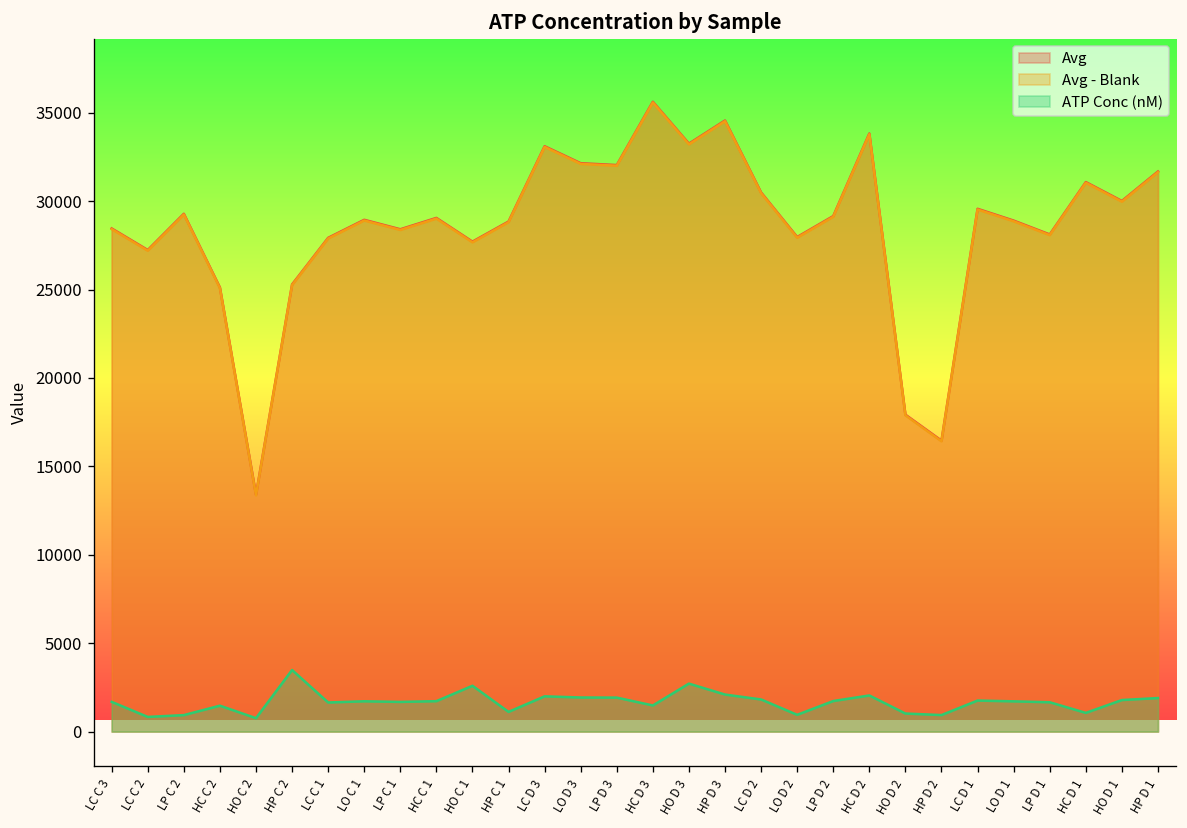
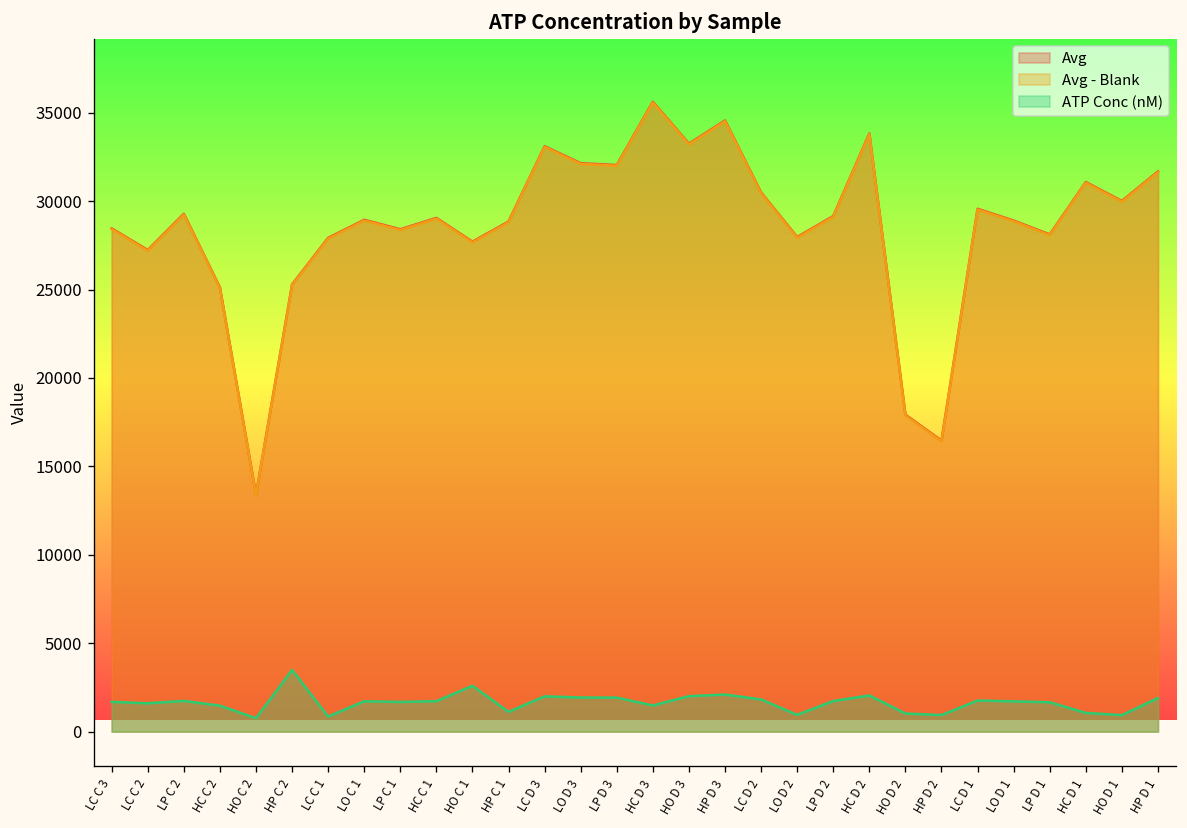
ATP Conc (nM), LC C 2: 800 -> 1600
ATP Conc (nM), LP C 2: 900 -> 1700
ATP Conc (nM), LC C 1: 1600 -> 900
ATP Conc (nM), HO D 3: 2700 -> 2000
ATP Conc (nM), HO D 1: 1800 -> 900
